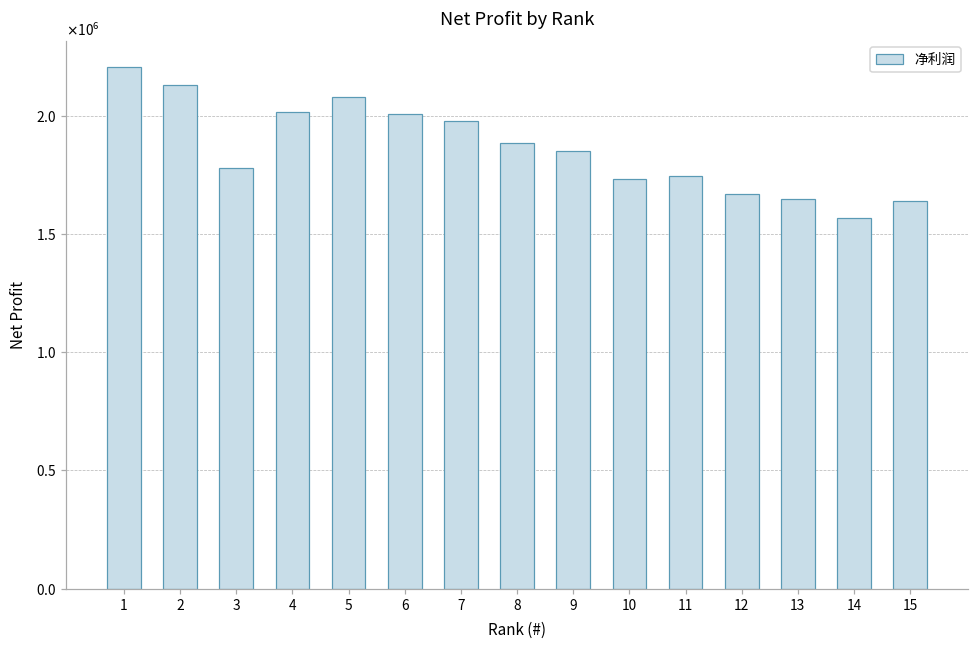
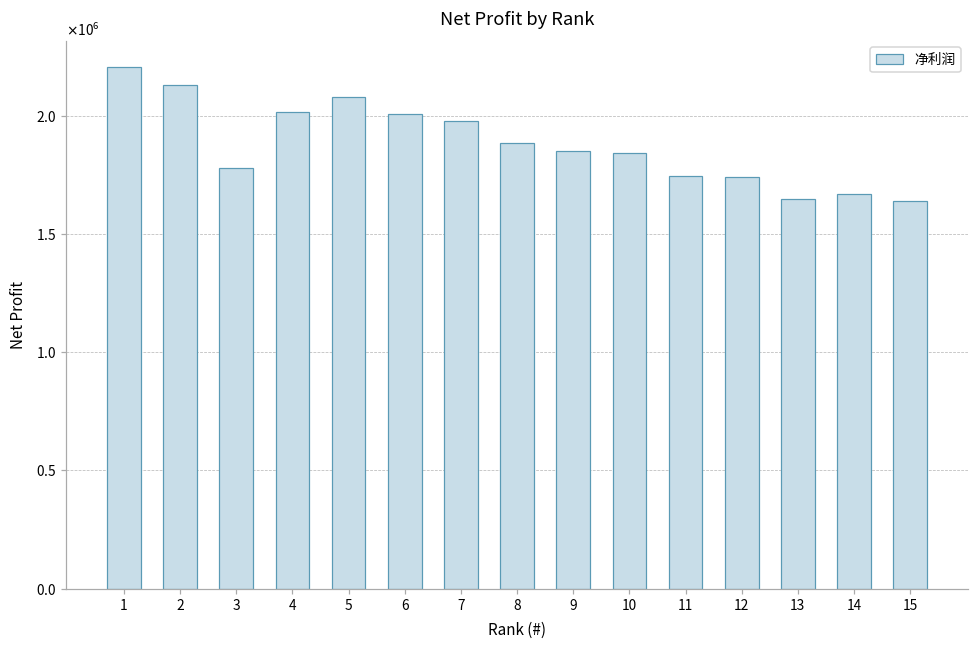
10: 1730000 -> 1840000
12: 1670000 -> 1740000
14: 1570000 -> 1670000
